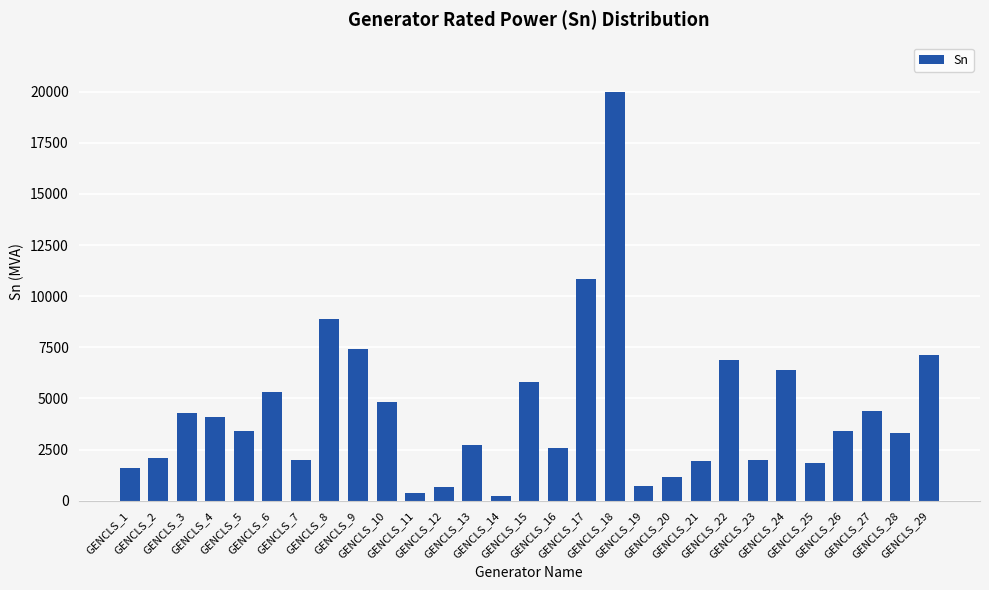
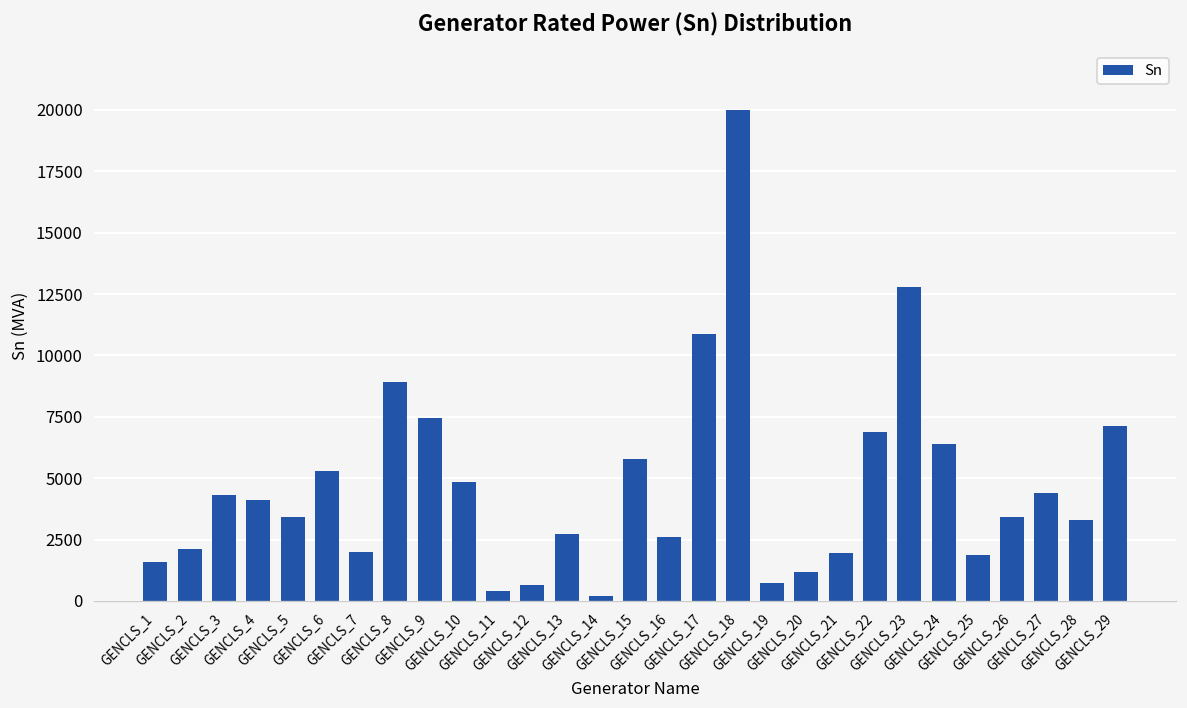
GENCLS_23: 2000 -> 12800
